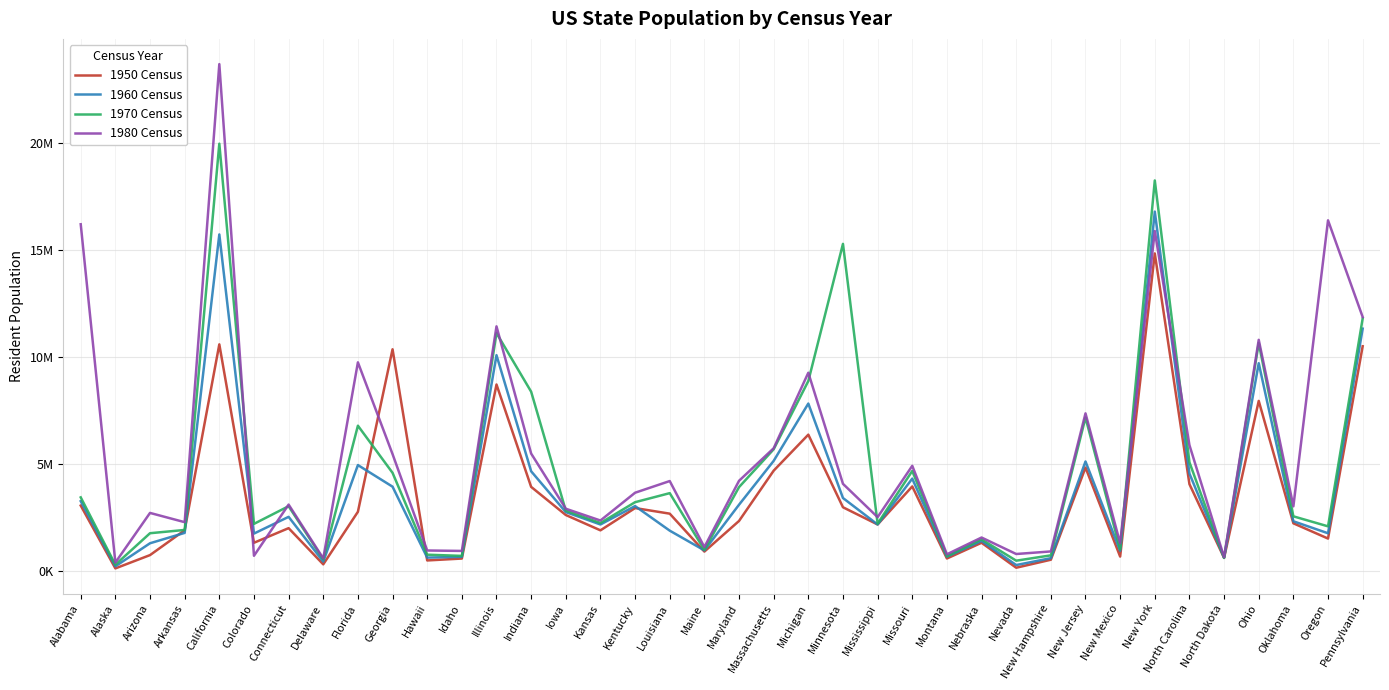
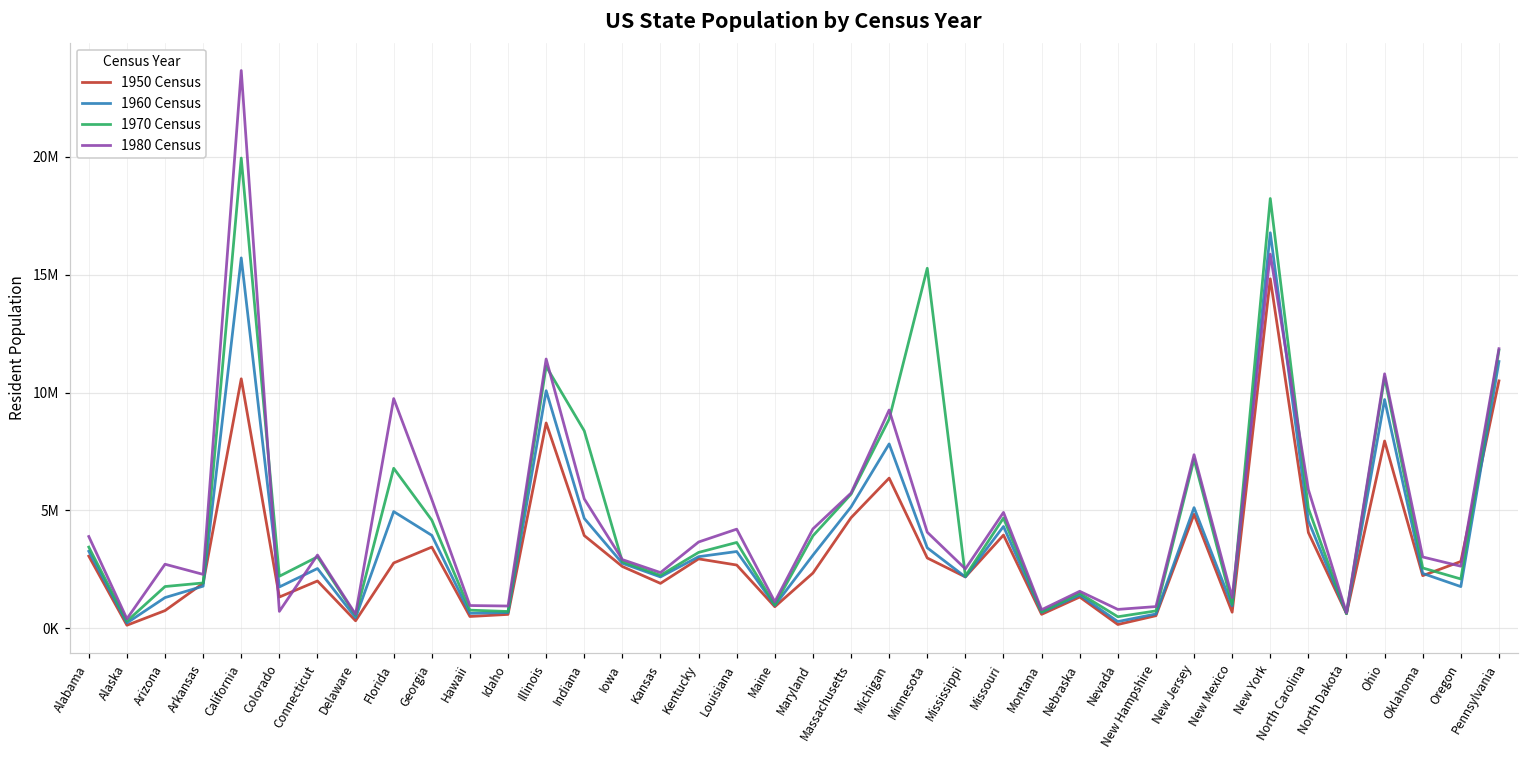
1980 Census, Alabama: 16200000 -> 3900000
1950 Census, Georgia: 10400000 -> 3400000
1960 Census, Louisiana: 1900000 -> 3300000
1950 Census, Oregon: 1500000 -> 2800000
1980 Census, Oregon: 16400000 -> 2600000
